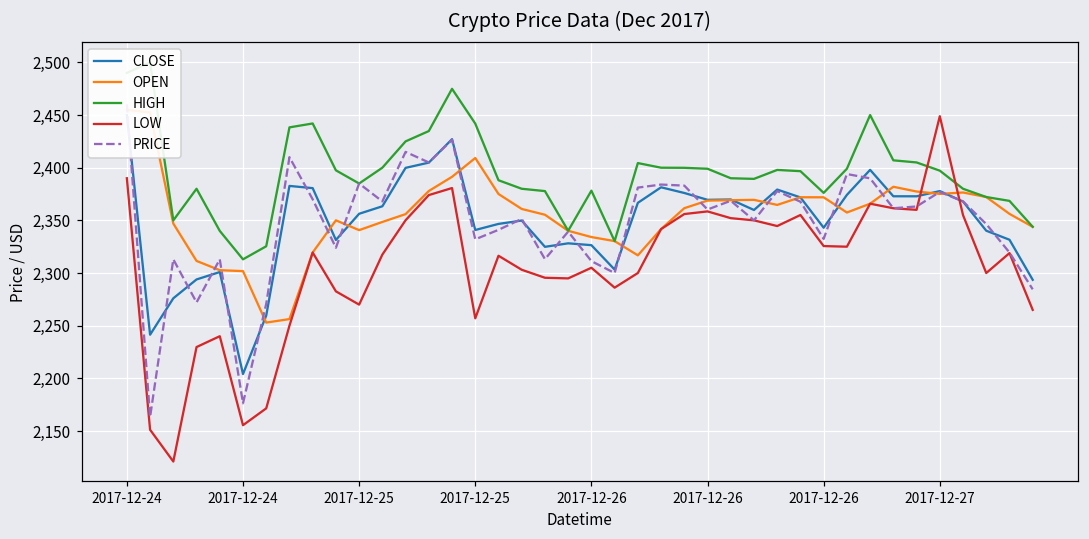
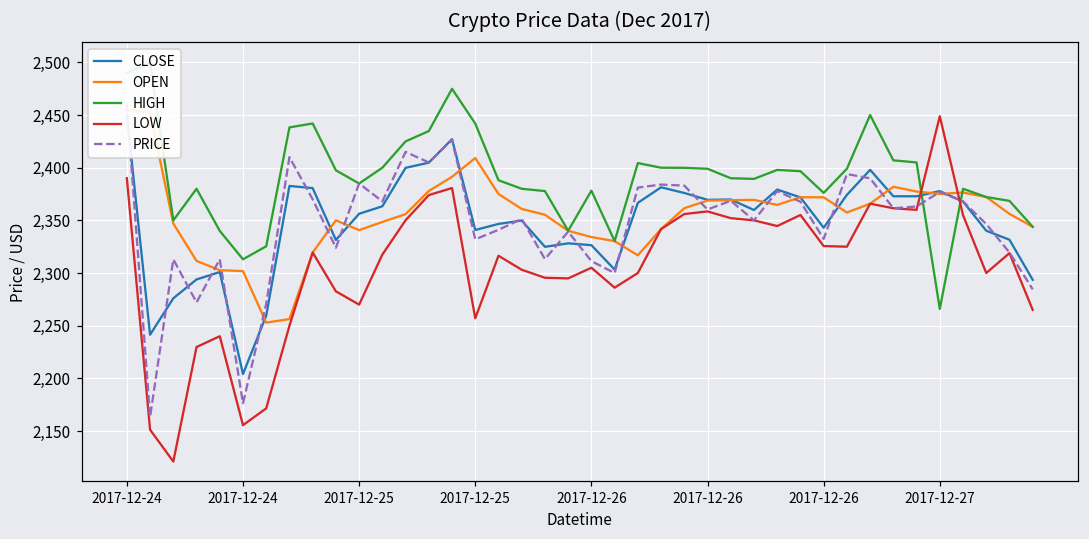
HIGH, 2017-12-27: 2,400 -> 2,270
